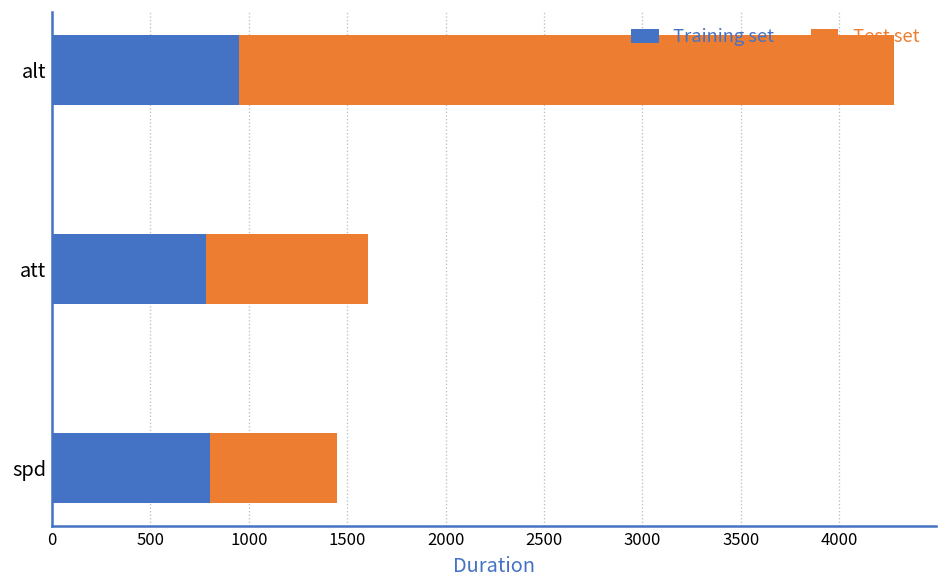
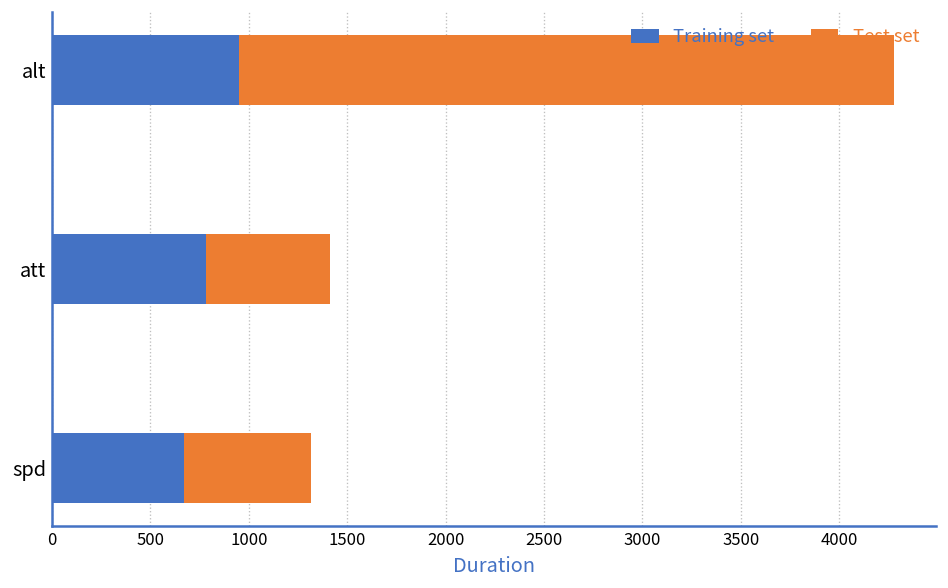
Test set, att: 820 -> 630
Training set, spd: 800 -> 670
